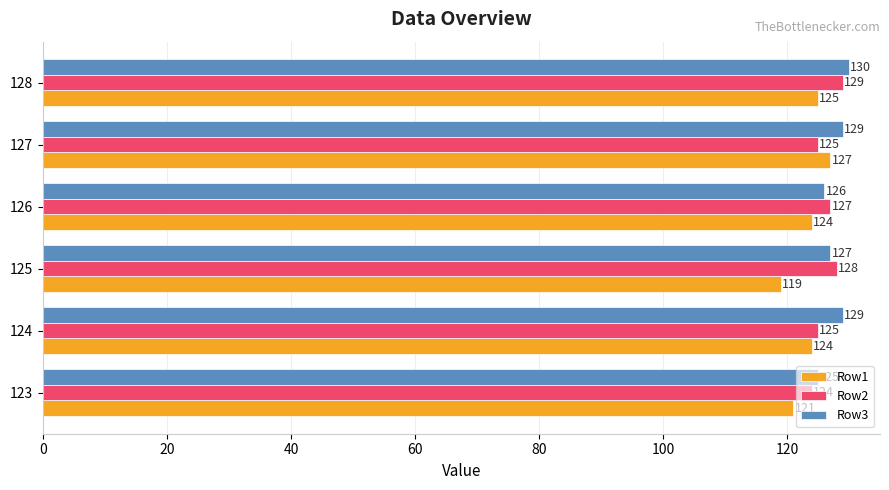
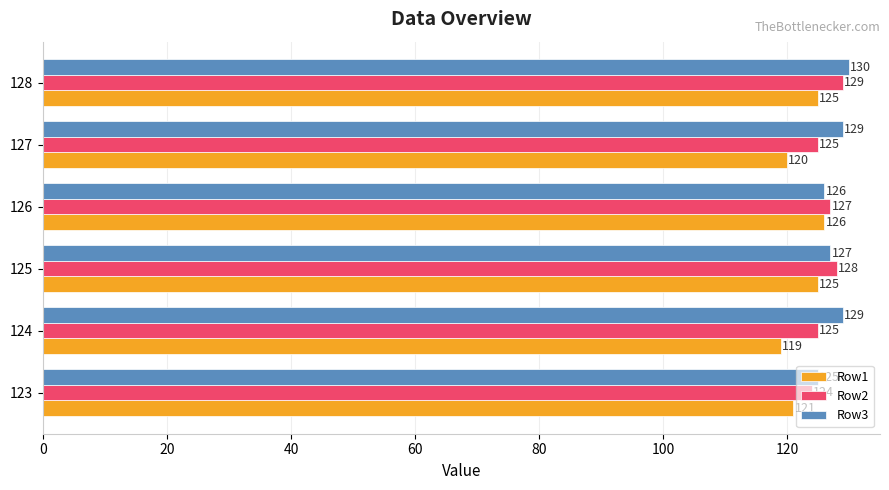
Row1, 127: 127 -> 120
Row1, 126: 124 -> 126
Row1, 125: 119 -> 125
Row1, 124: 124 -> 119
